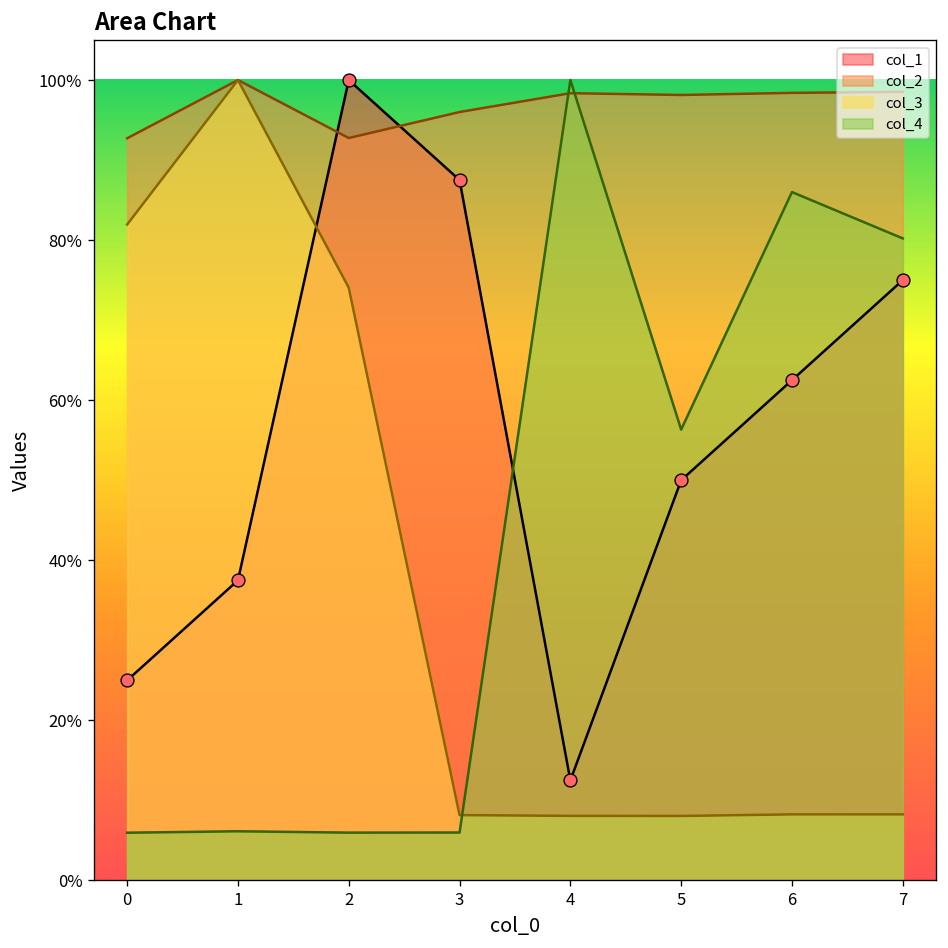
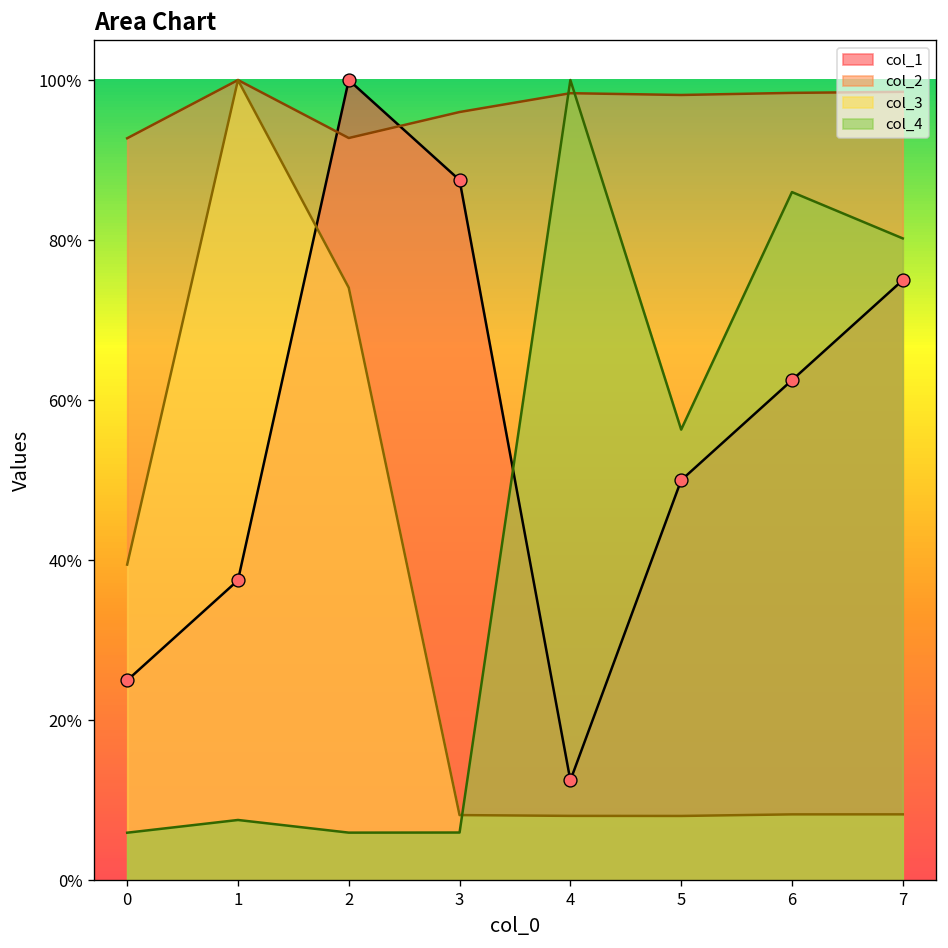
col_3, 0: 82% -> 39%
col_4, 1: 6% -> 8%
